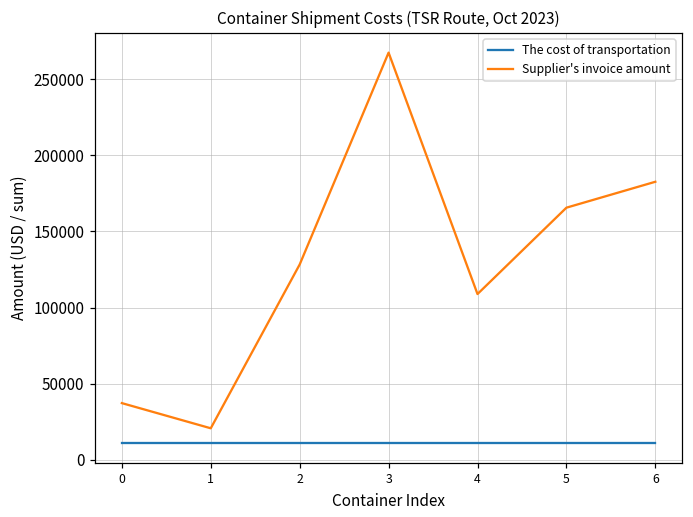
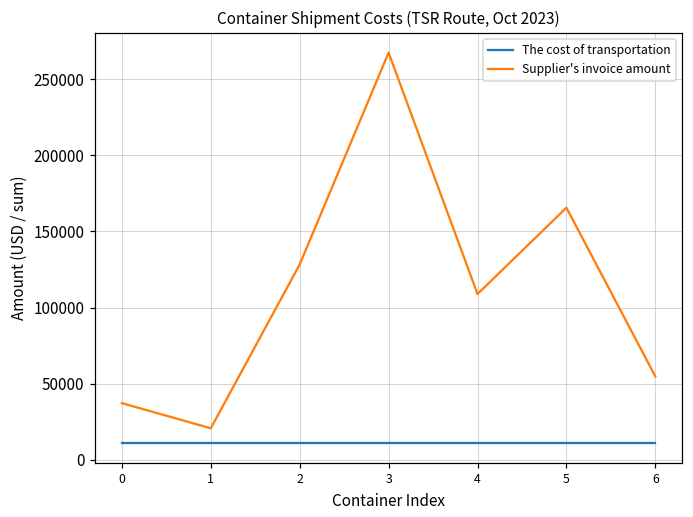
Supplier's invoice amount, 6: 183000 -> 55000
